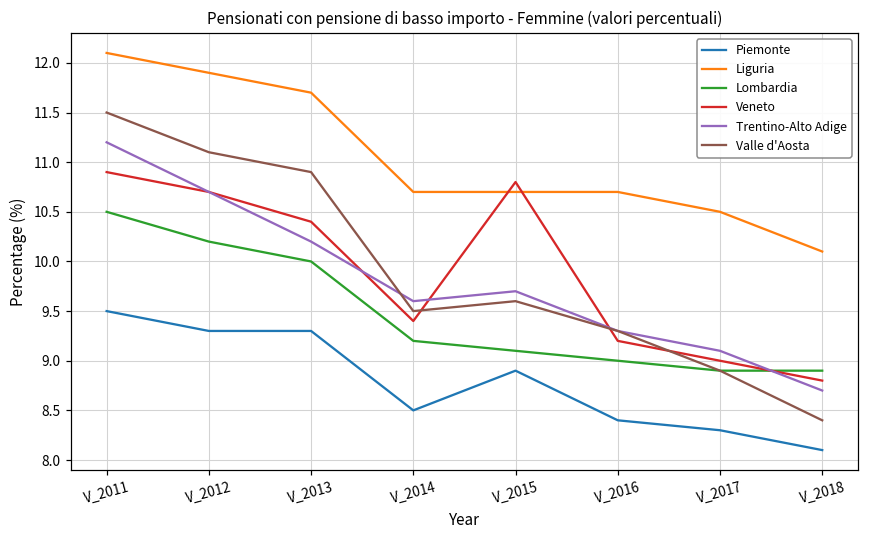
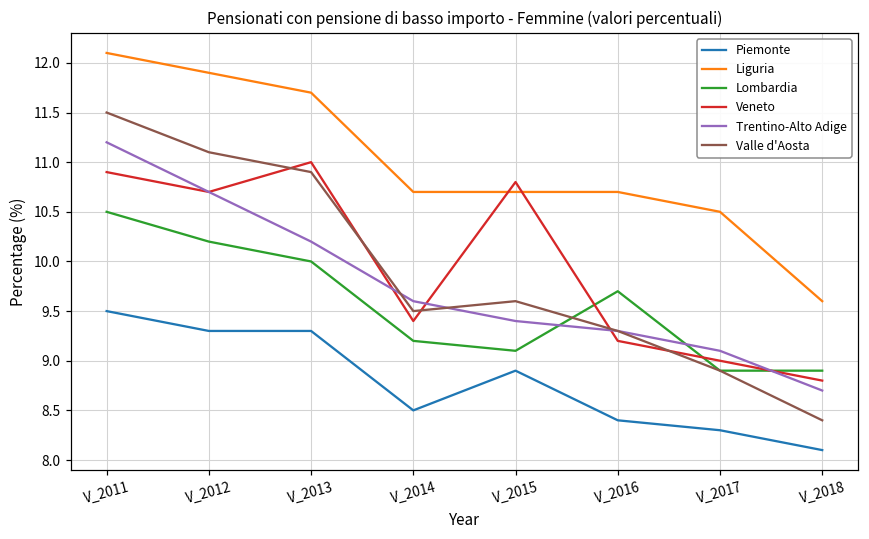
Veneto, V_2013: 10.4 -> 11.0
Trentino-Alto Adige, V_2015: 9.7 -> 9.4
Lombardia, V_2016: 9.0 -> 9.7
Liguria, V_2018: 10.1 -> 9.6
